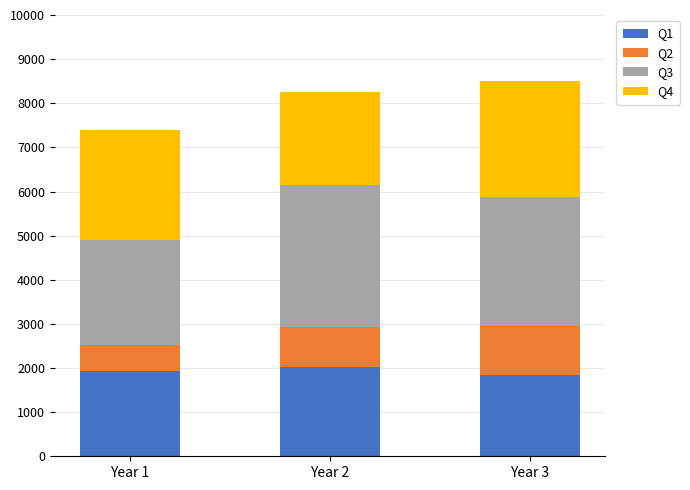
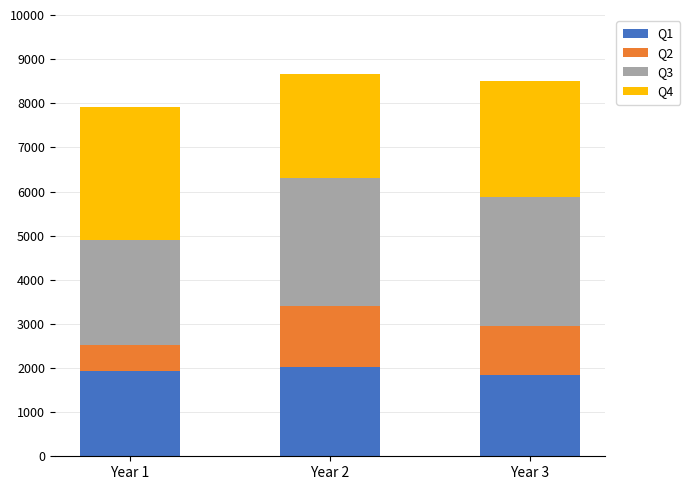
Q4, Year 1: 2500 -> 3000
Q2, Year 2: 900 -> 1400
Q3, Year 2: 3200 -> 2900
Q4, Year 2: 2100 -> 2400
